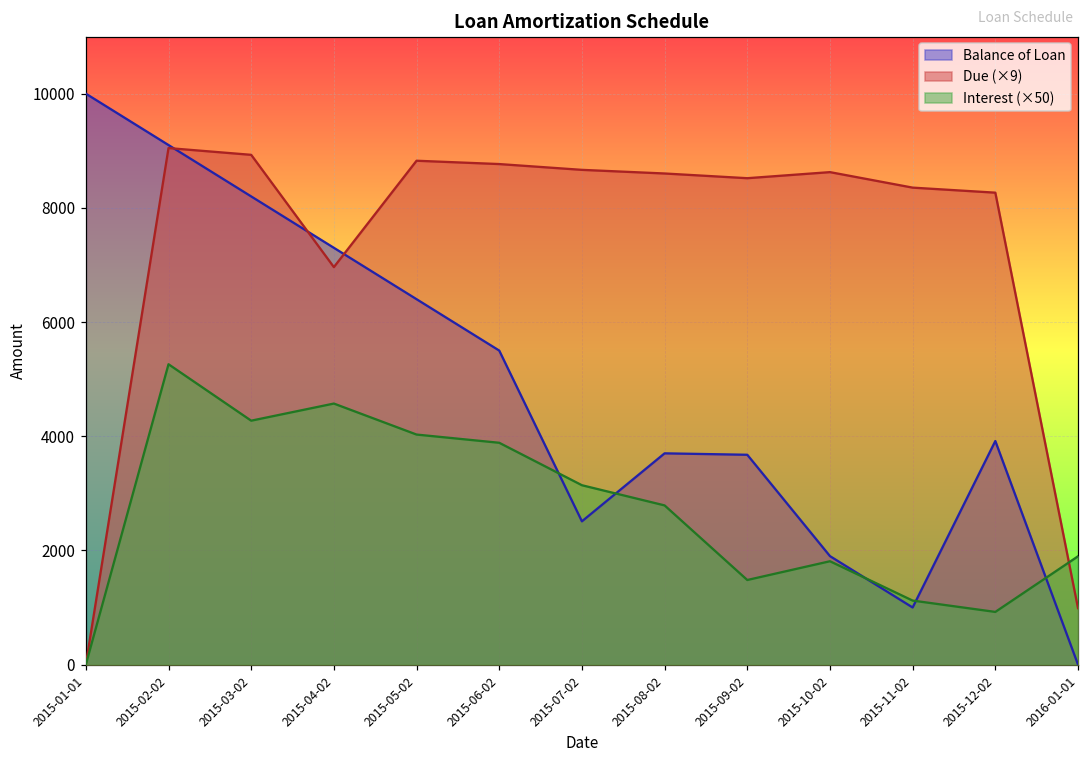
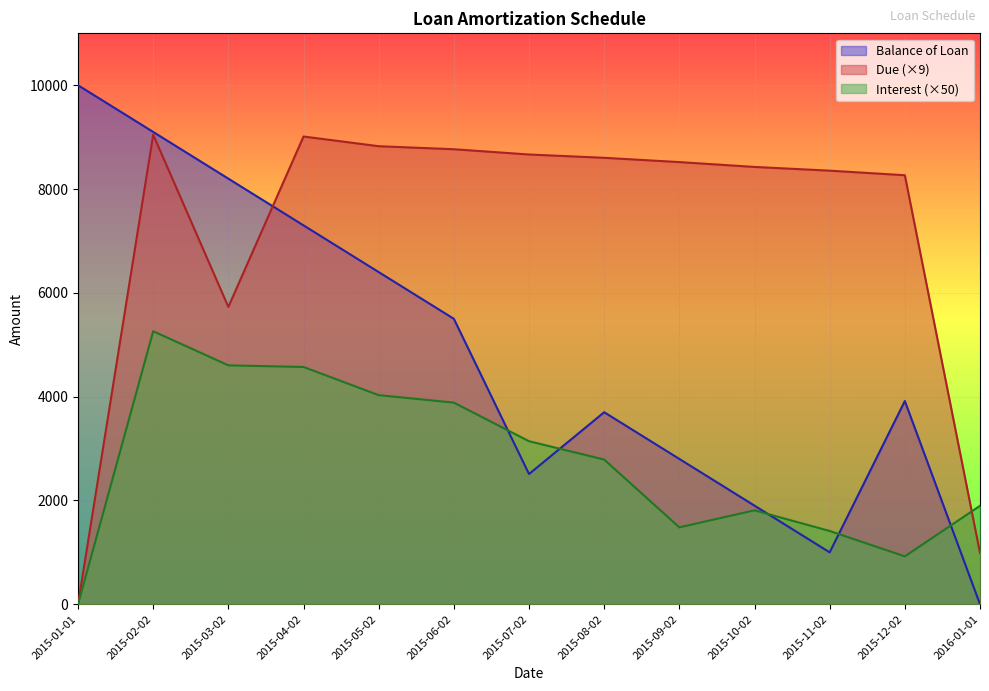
Due (×9), 2015-03-02: 8900 -> 5700
Interest (×50), 2015-03-02: 4300 -> 4600
Due (×9), 2015-04-02: 7000 -> 9000
Balance of Loan, 2015-09-02: 3700 -> 2800
Due (×9), 2015-10-02: 8600 -> 8400
Interest (×50), 2015-11-02: 1100 -> 1400
